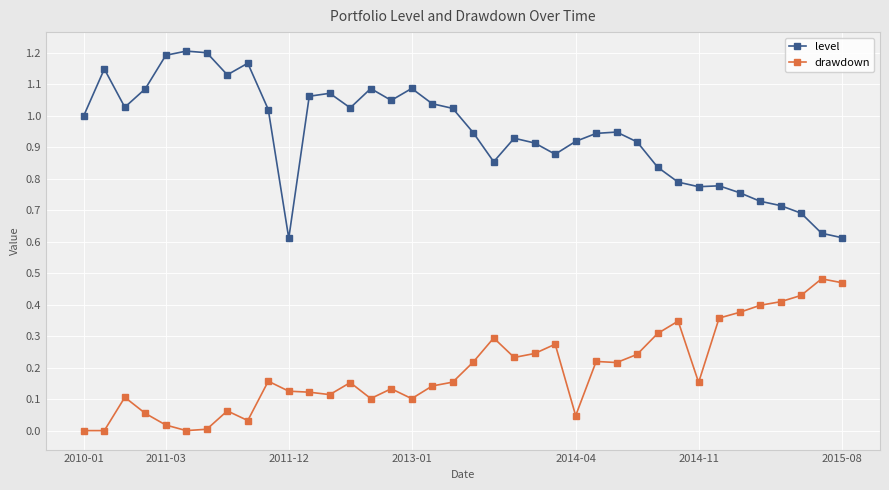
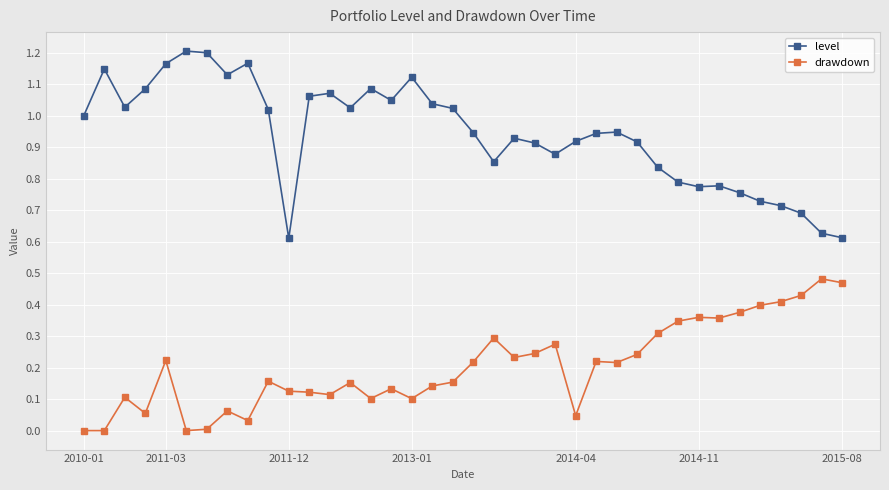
level, 2011-03: 1.19 -> 1.16
drawdown, 2011-03: 0.02 -> 0.22
level, 2013-01: 1.09 -> 1.12
drawdown, 2014-11: 0.15 -> 0.36
